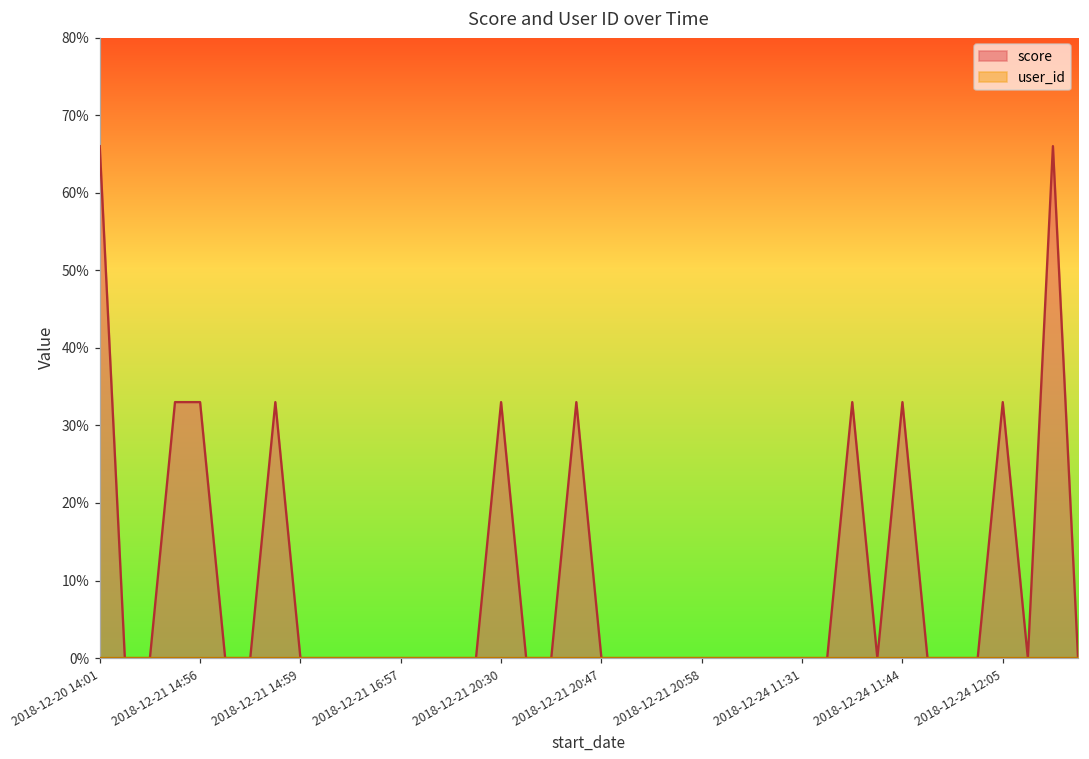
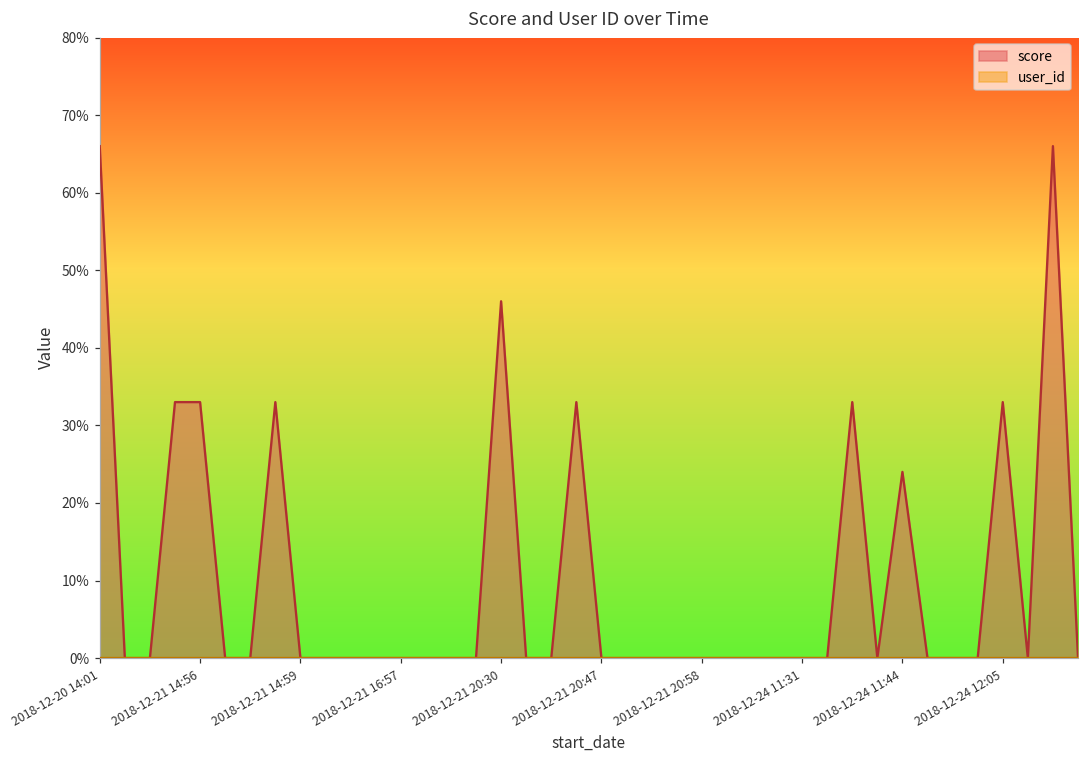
score, 2018-12-21 20:30: 33% -> 46%
score, 2018-12-24 11:44: 33% -> 24%
